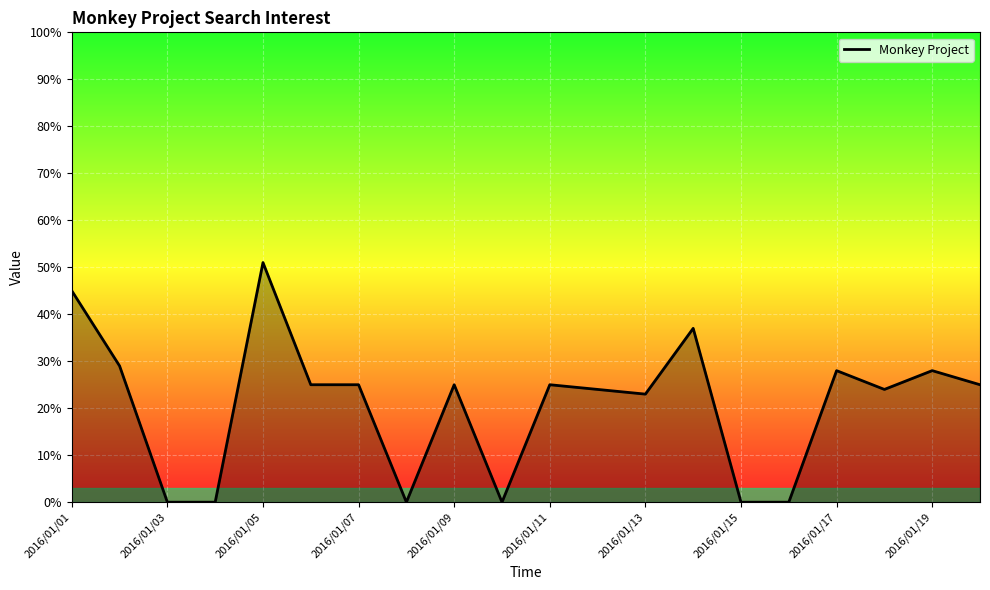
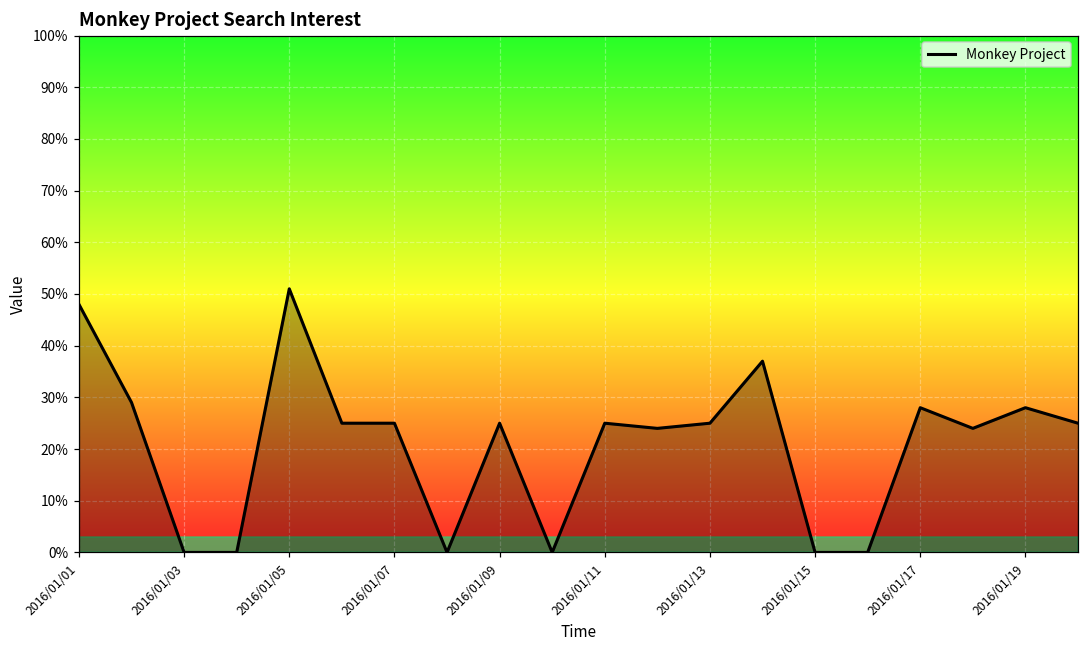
2016/01/01: 45% -> 48%
2016/01/13: 23% -> 25%
